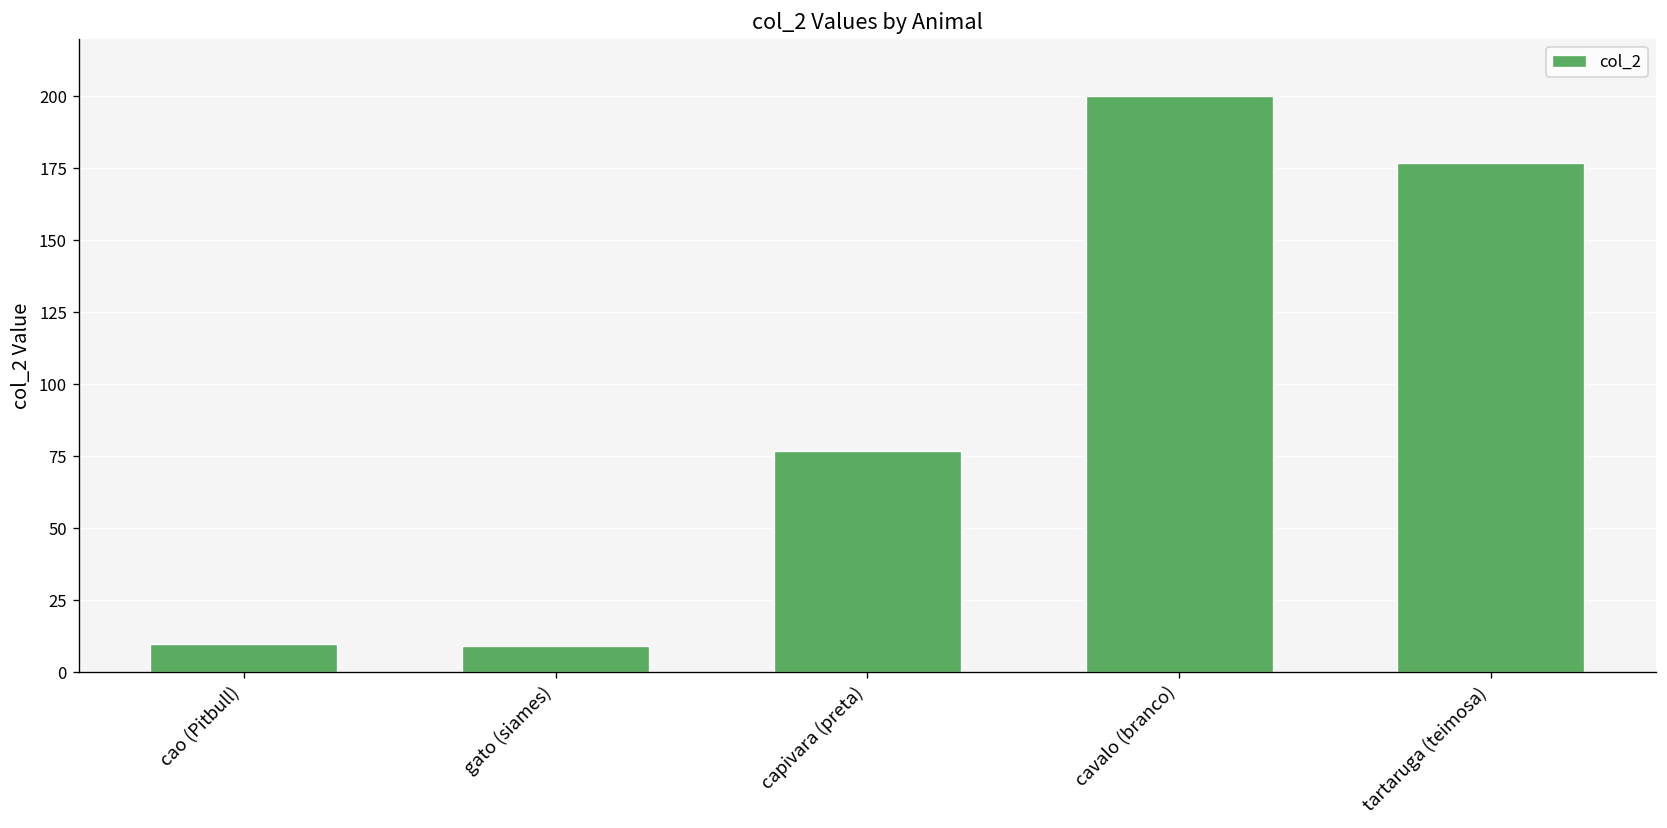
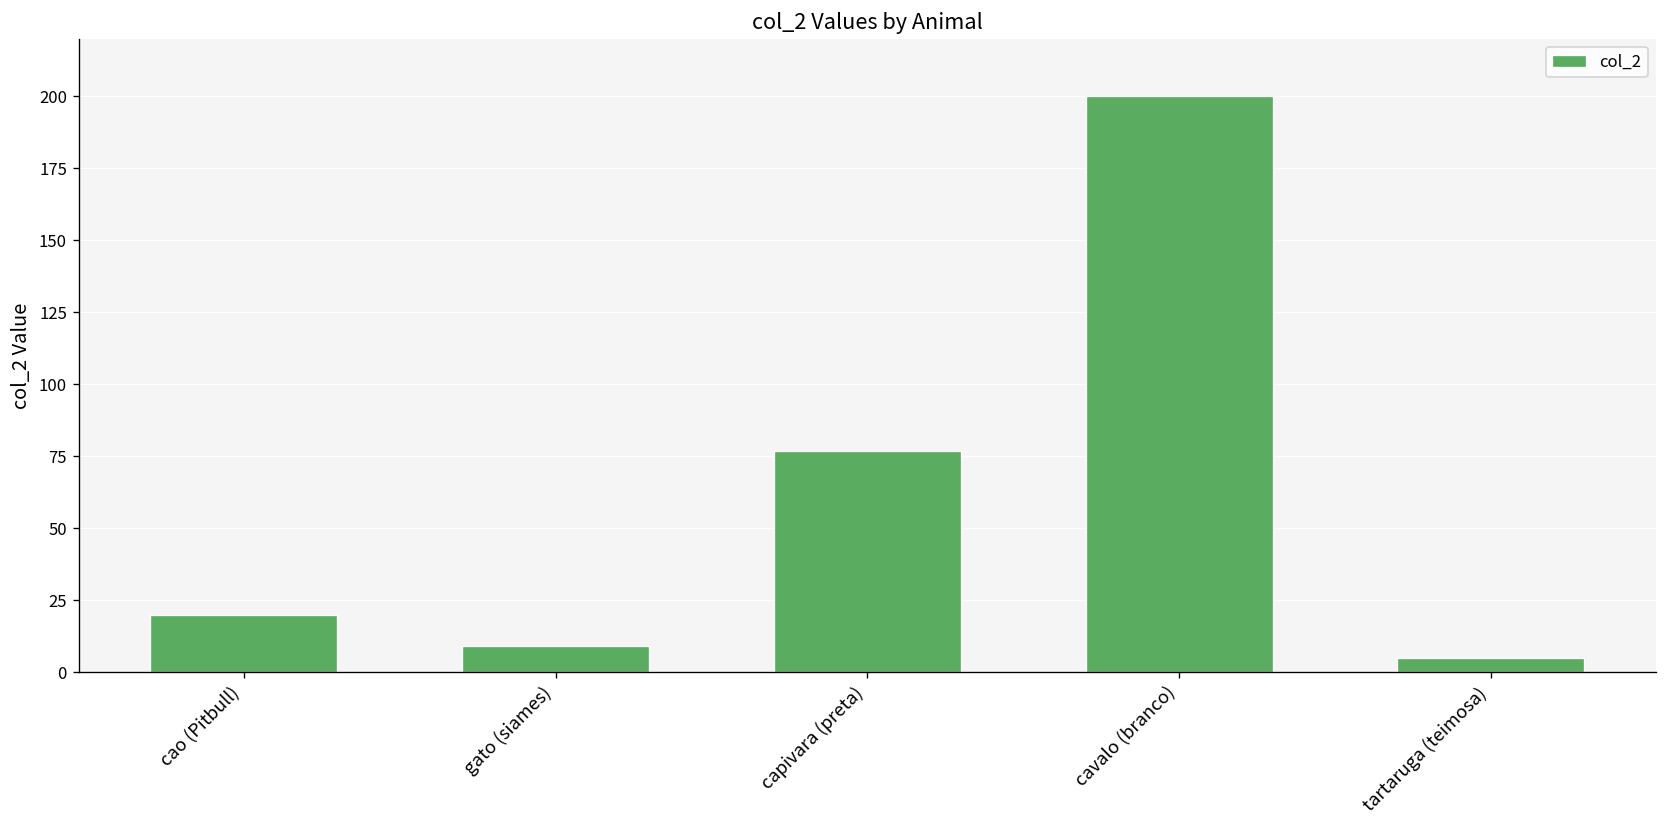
cao (Pitbull): 10 -> 20
tartaruga (teimosa): 177 -> 5
